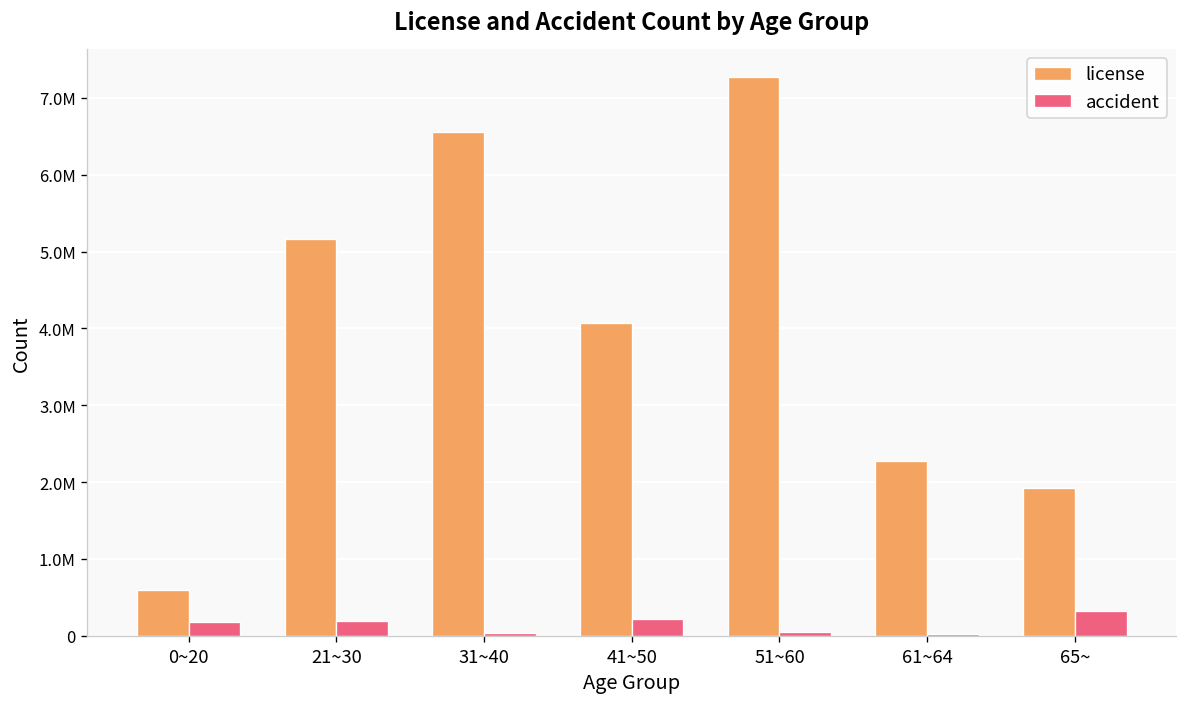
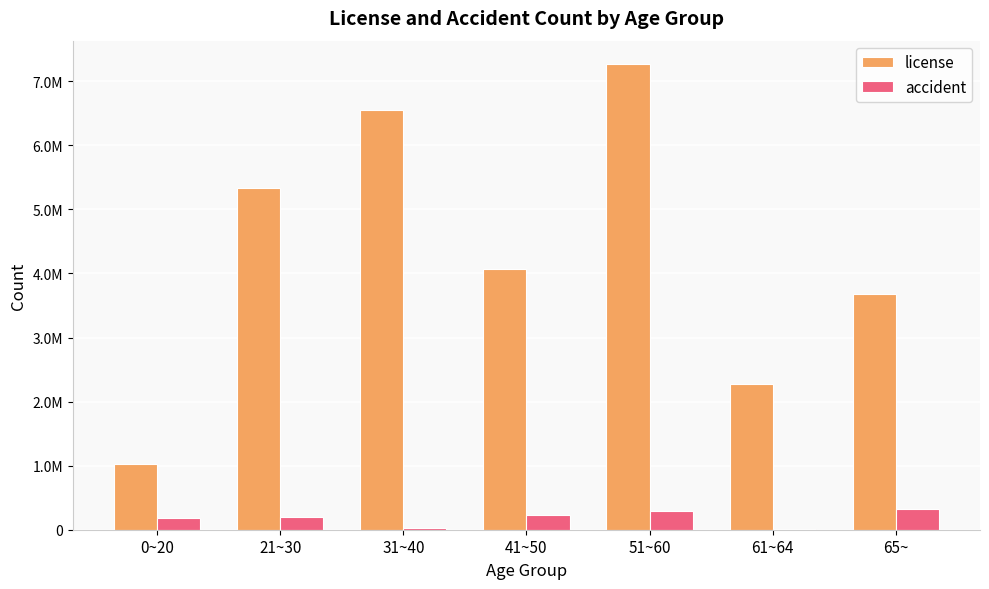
license, 0~20: 600000 -> 1000000
license, 21~30: 5200000 -> 5300000
accident, 51~60: 100000 -> 300000
license, 65~: 1900000 -> 3700000
